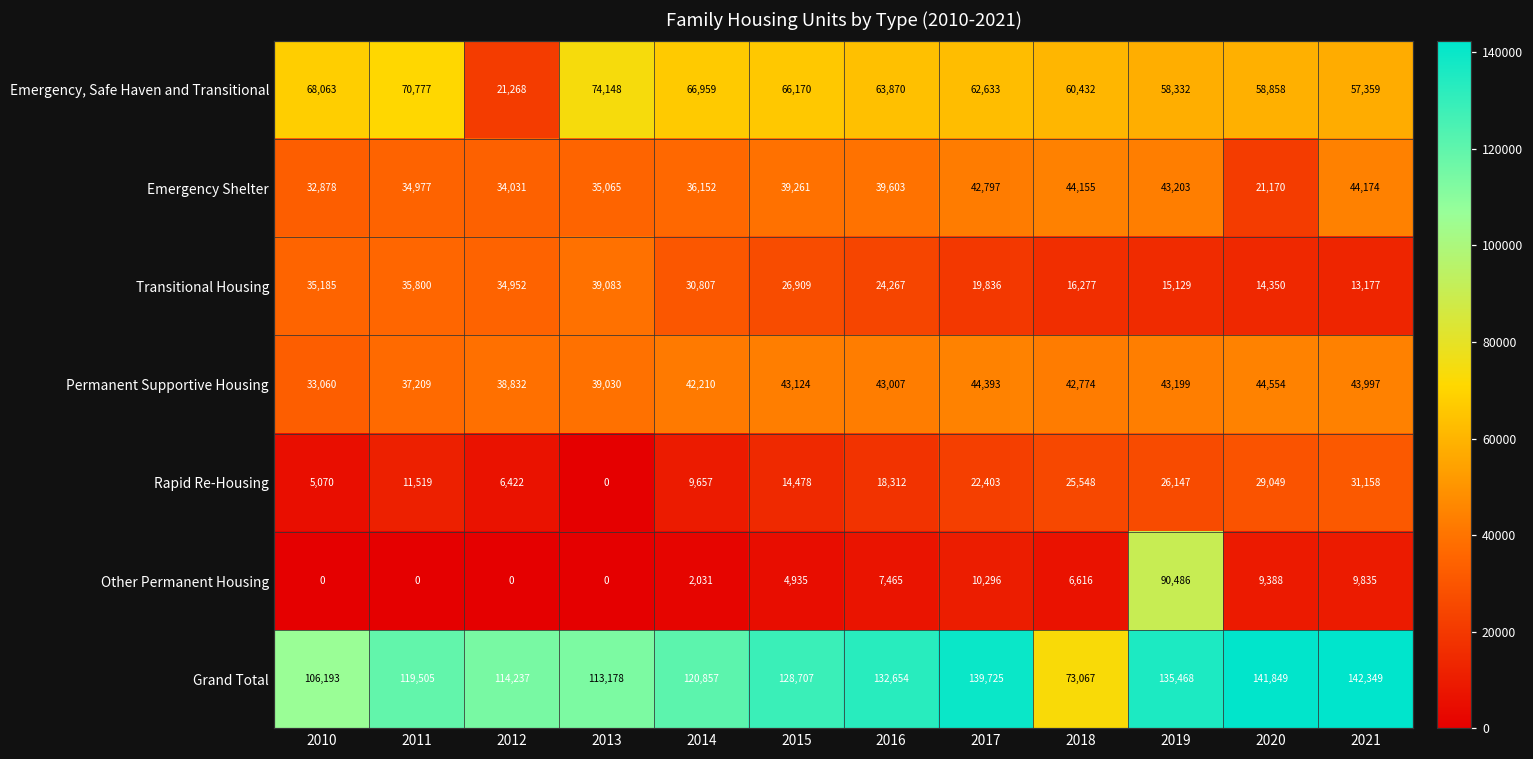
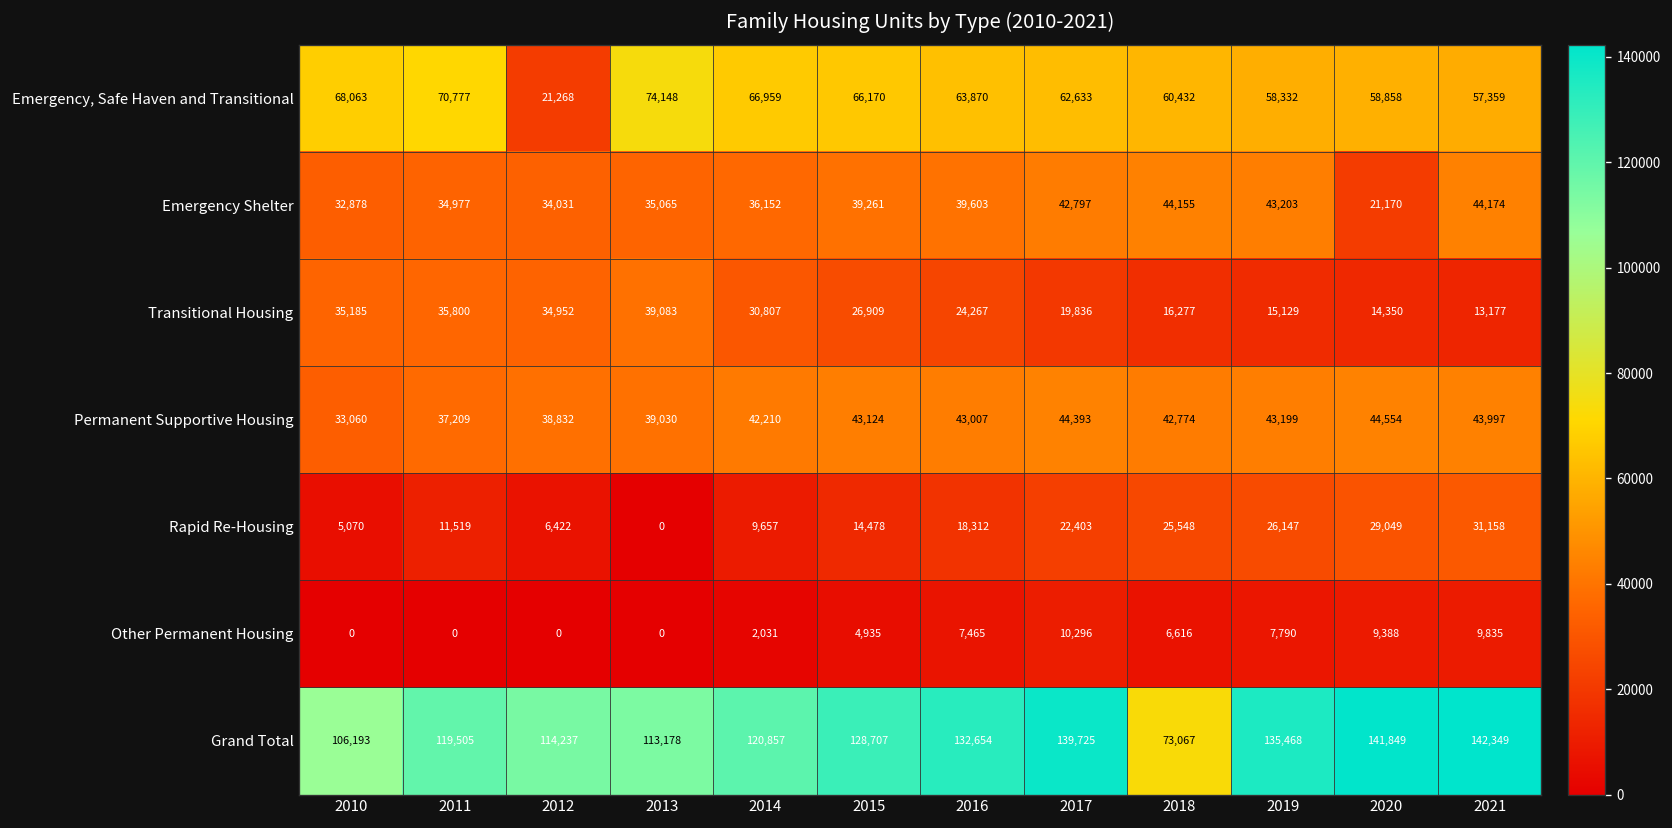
Other Permanent Housing, 2019: 90,486 -> 7,790
